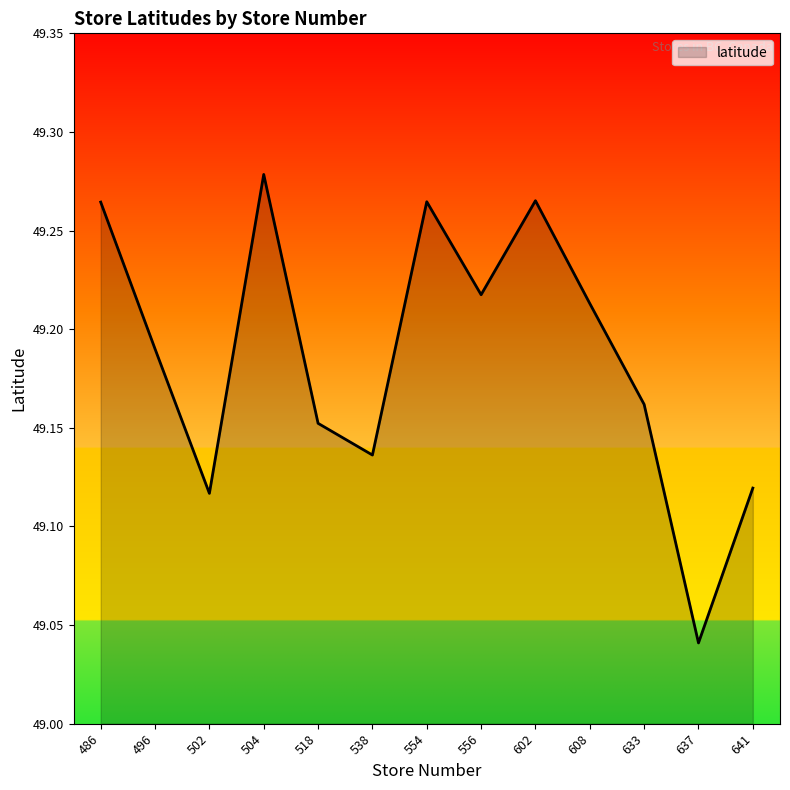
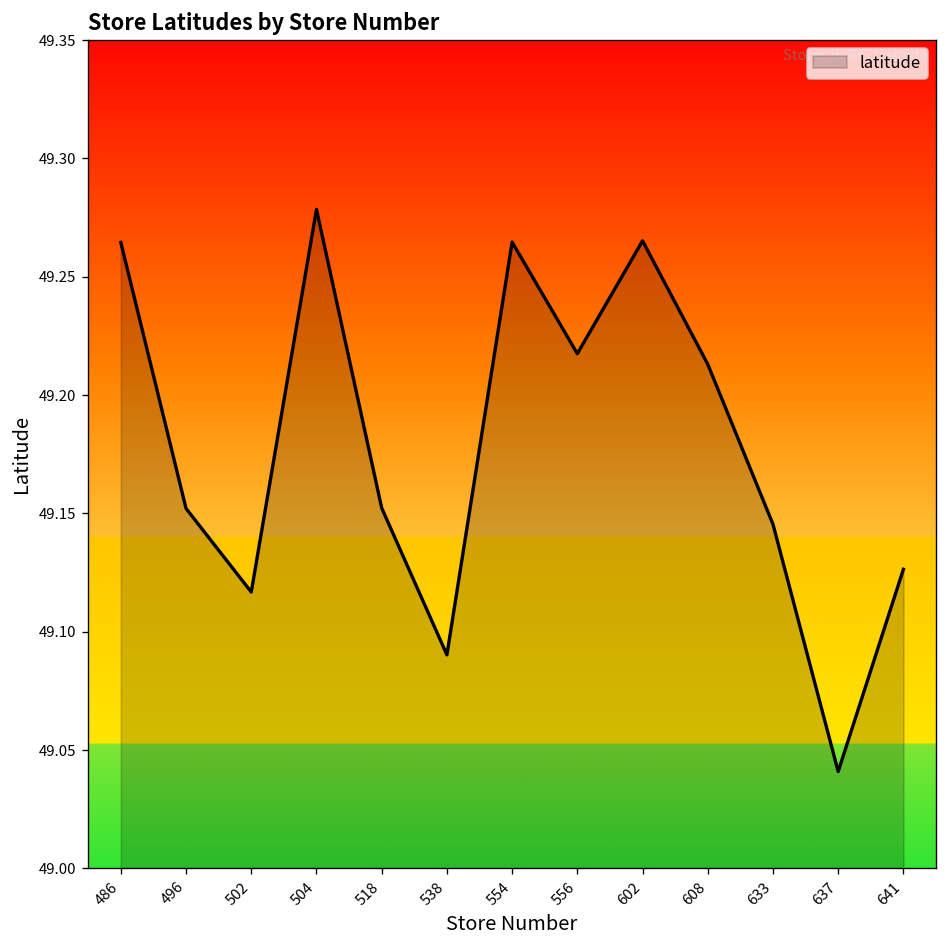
496: 49.190 -> 49.152
538: 49.136 -> 49.090
633: 49.162 -> 49.145
641: 49.119 -> 49.126
